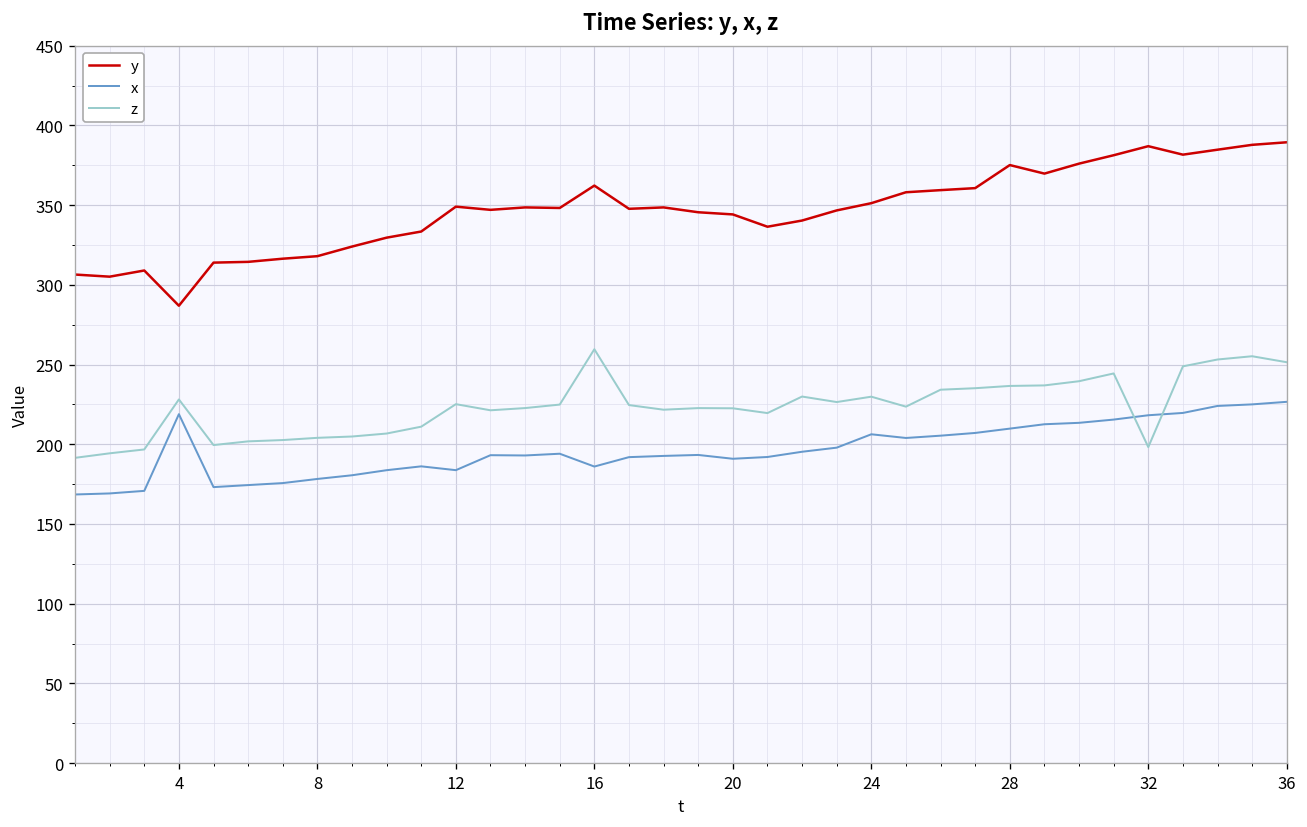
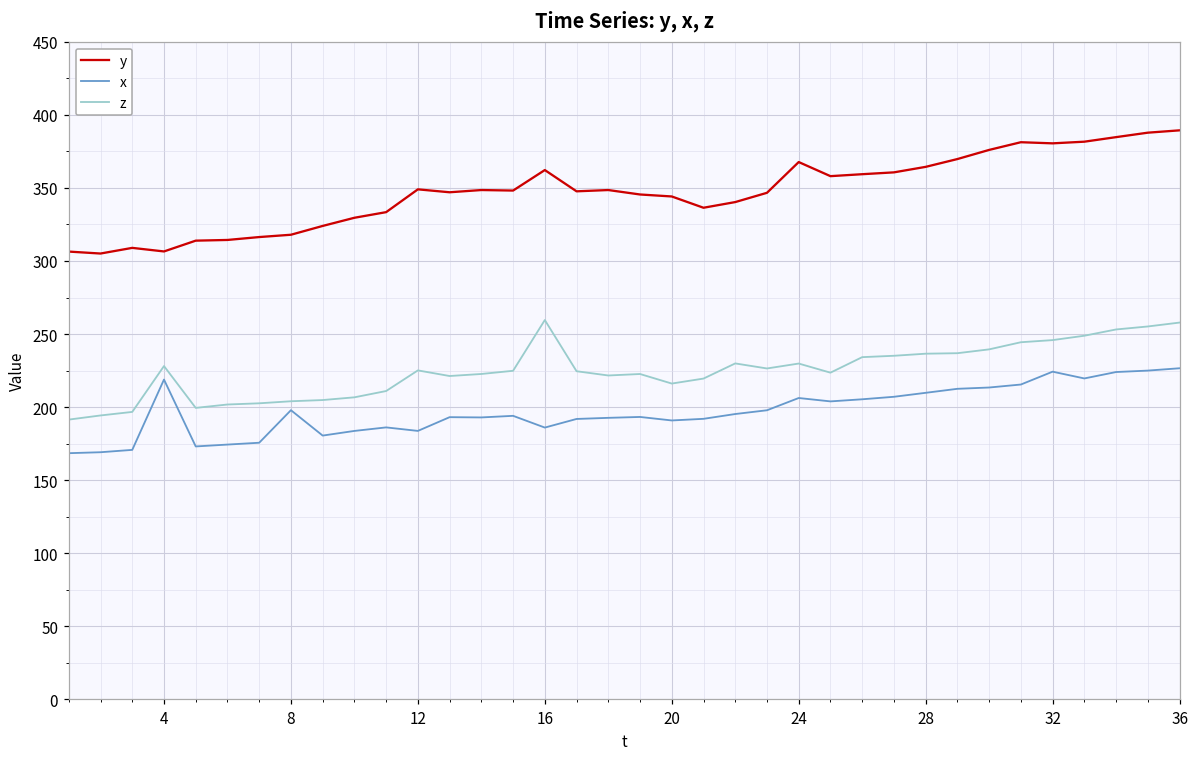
y, 4: 287 -> 307
x, 8: 178 -> 198
z, 20: 223 -> 216
y, 24: 351 -> 368
y, 28: 375 -> 364
y, 32: 387 -> 381
x, 32: 218 -> 224
z, 32: 198 -> 246
z, 36: 251 -> 258
